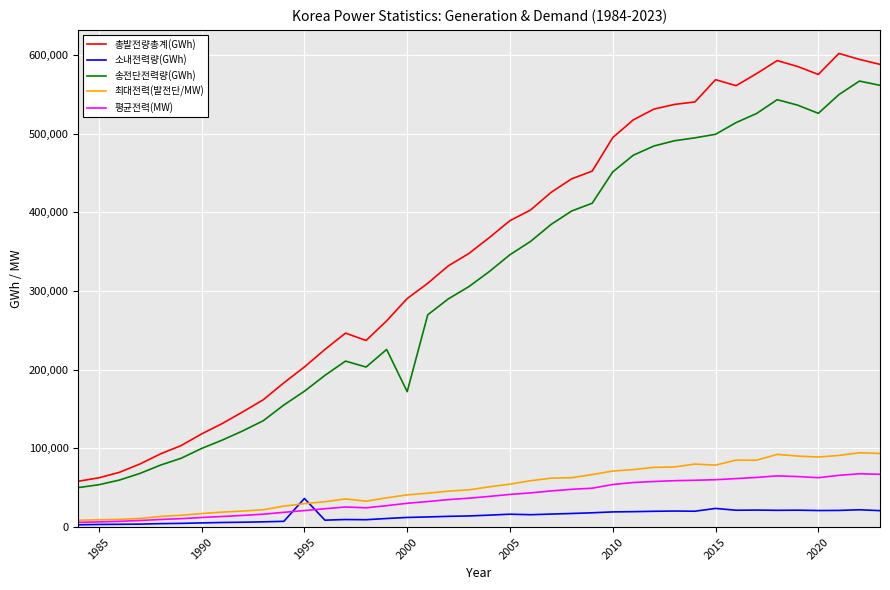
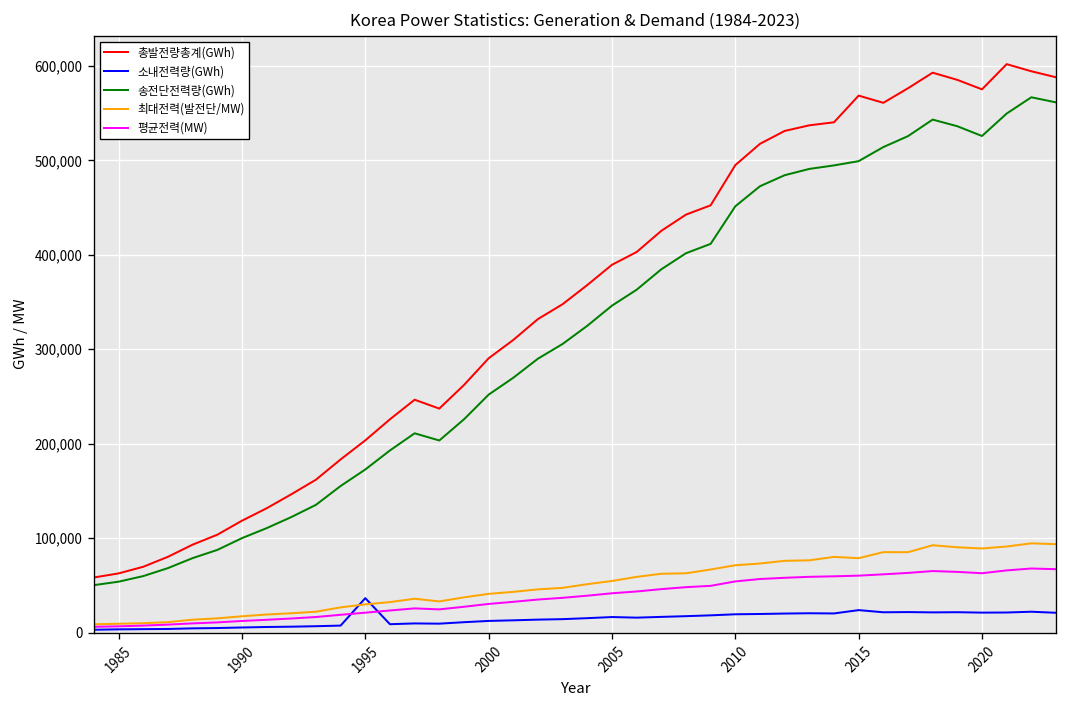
송전단전력량(GWh), 2000: 170,000 -> 250,000
